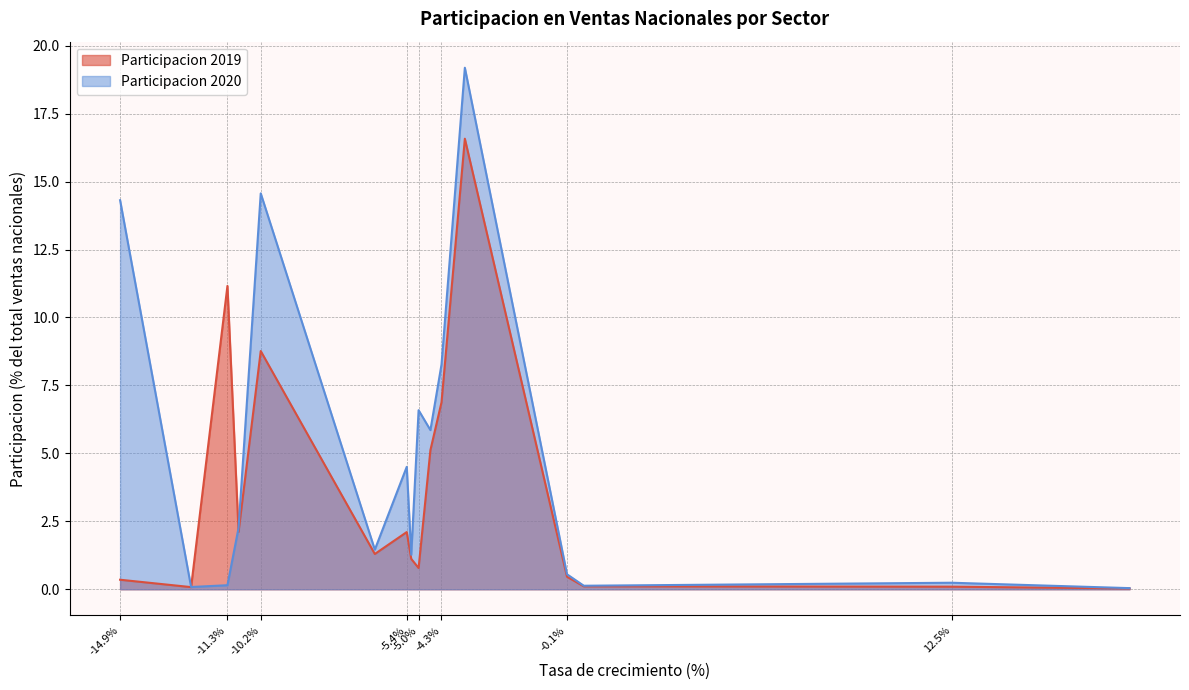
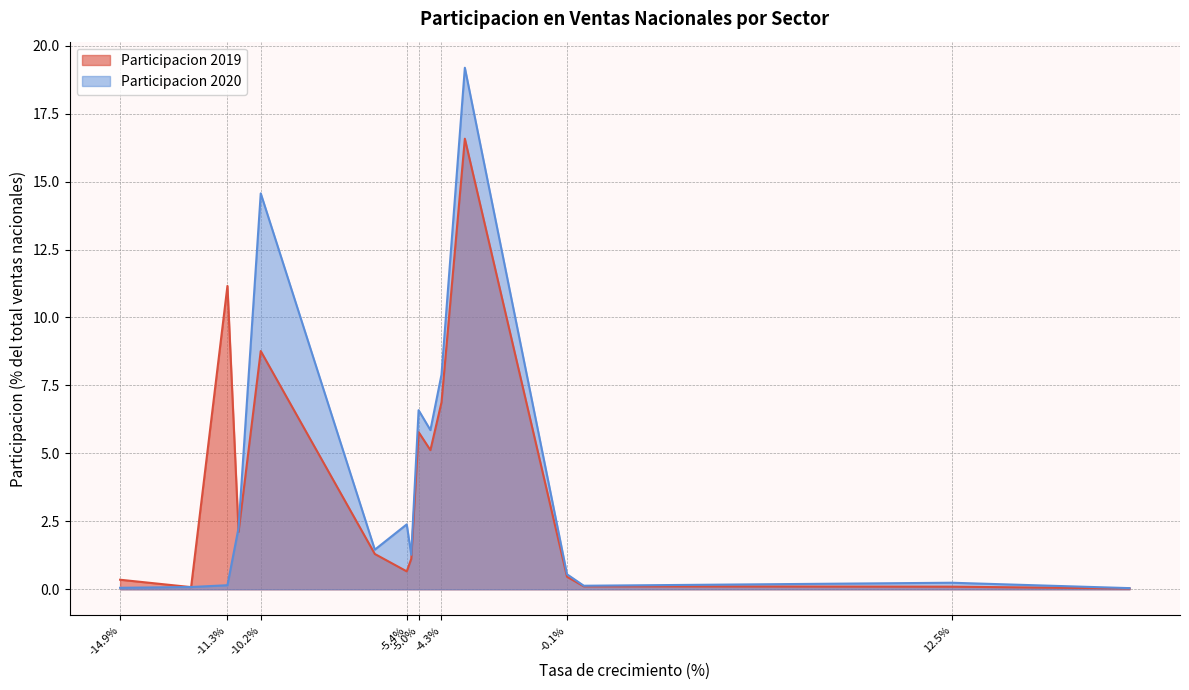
Participacion 2020, -14.9%: 14.3 -> 0.1
Participacion 2019, -5.4%: 2.1 -> 0.7
Participacion 2020, -5.4%: 4.5 -> 2.4
Participacion 2019, -5.0%: 0.8 -> 5.8
Participacion 2020, -4.3%: 8.3 -> 7.9
